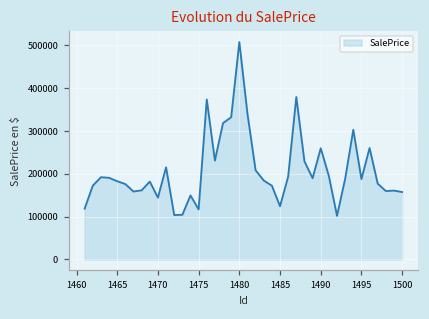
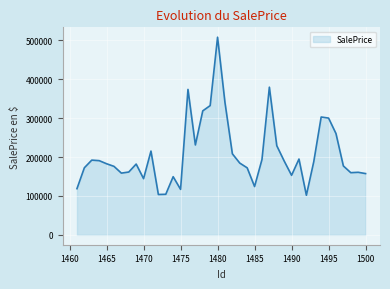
1490: 260000 -> 150000
1495: 190000 -> 300000
